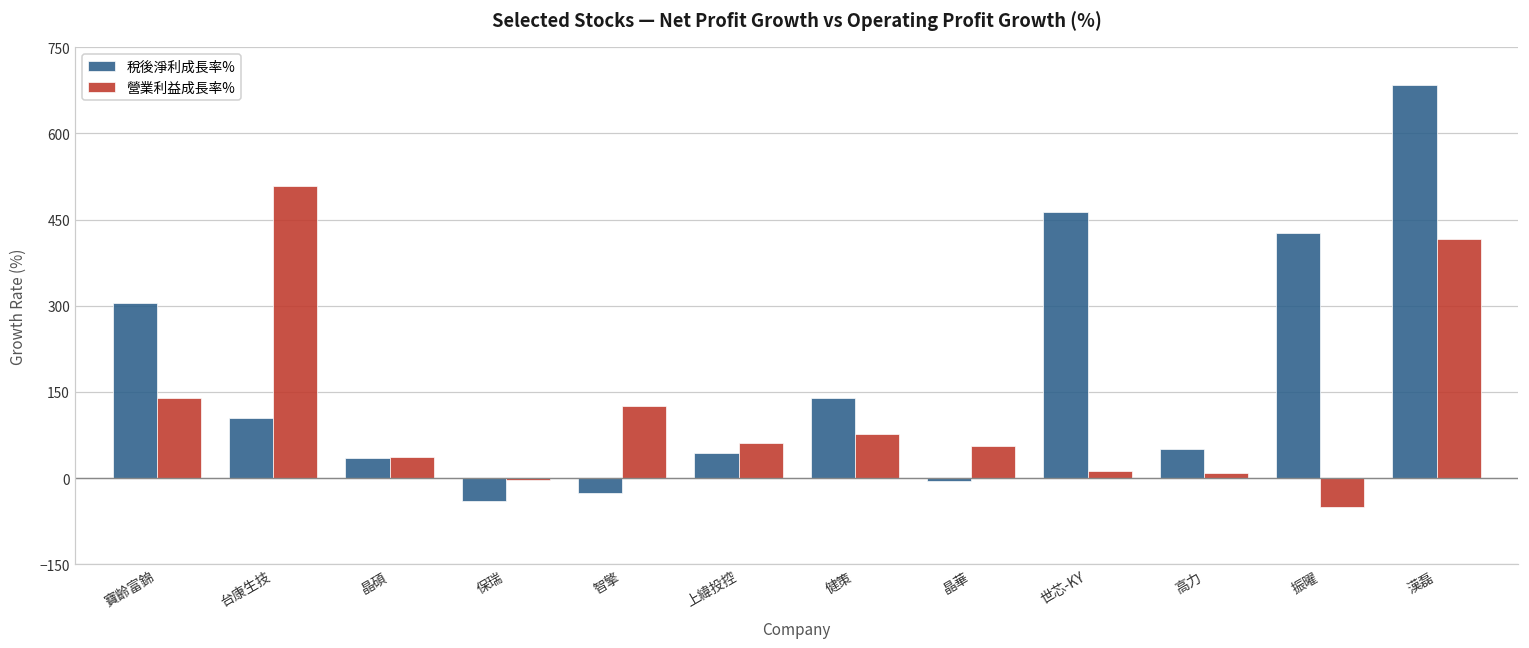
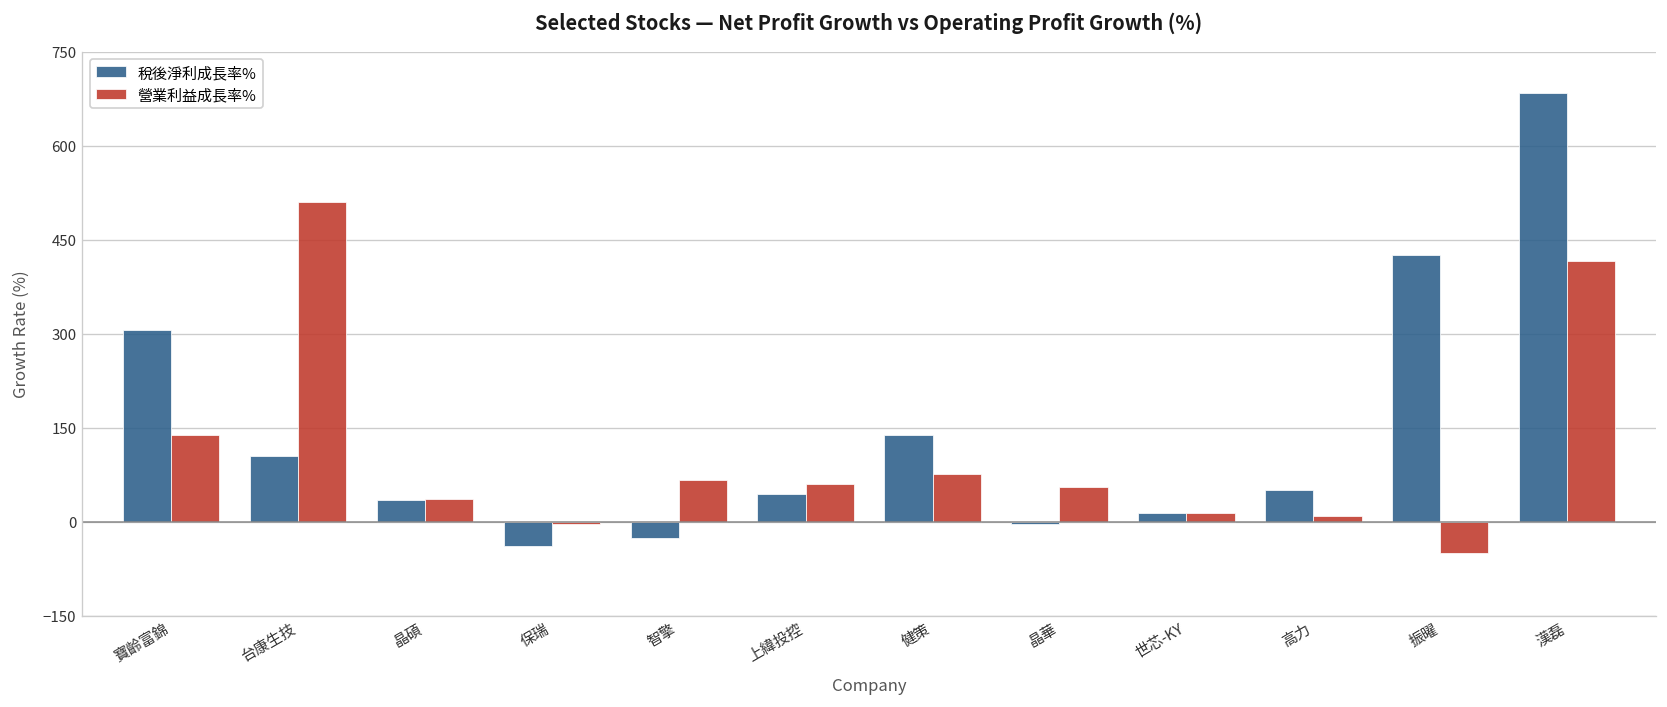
營業利益成長率%, 智擎: 120 -> 70
稅後淨利成長率%, 世芯-KY: 460 -> 10
